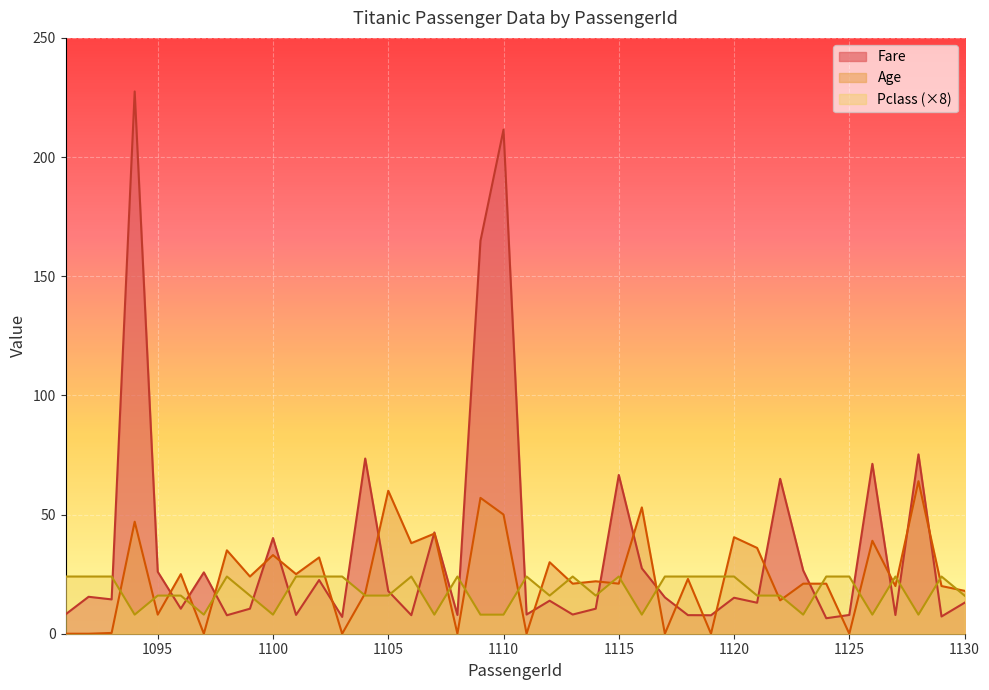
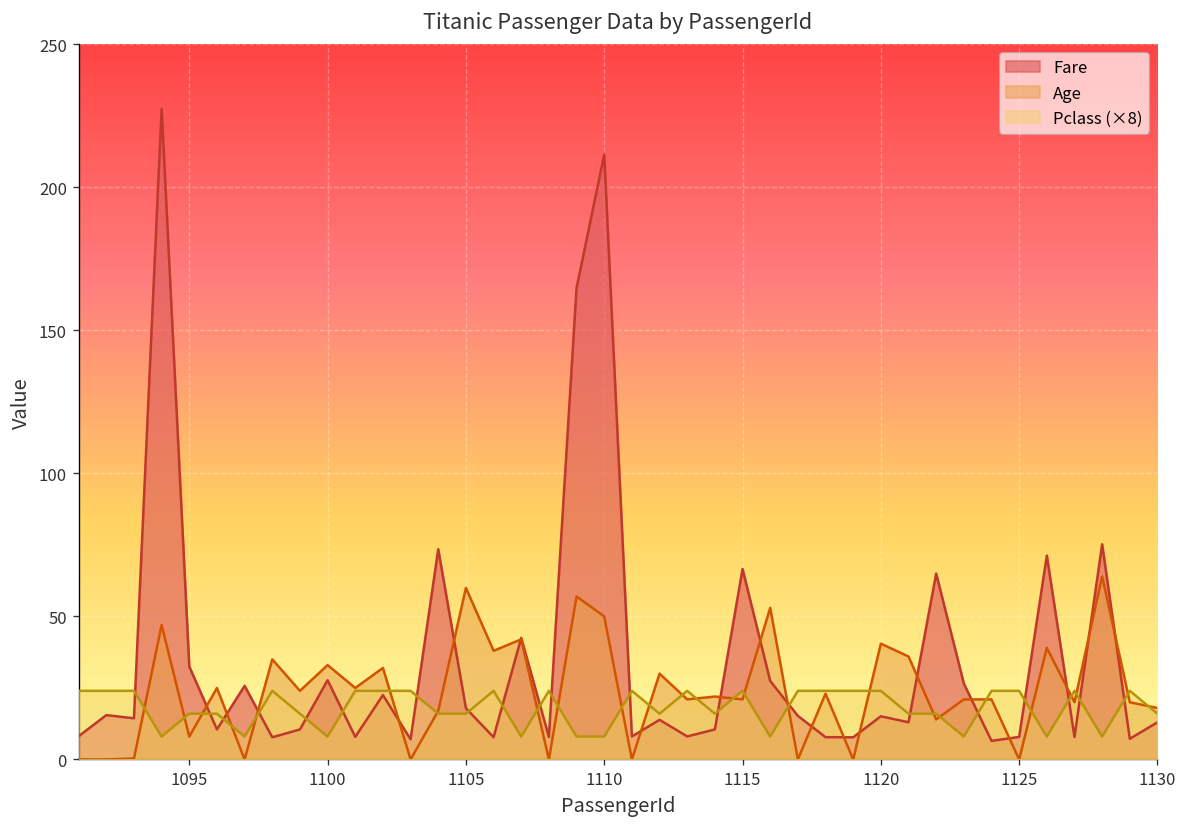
Fare, 1095: 26 -> 33
Fare, 1100: 40 -> 28
